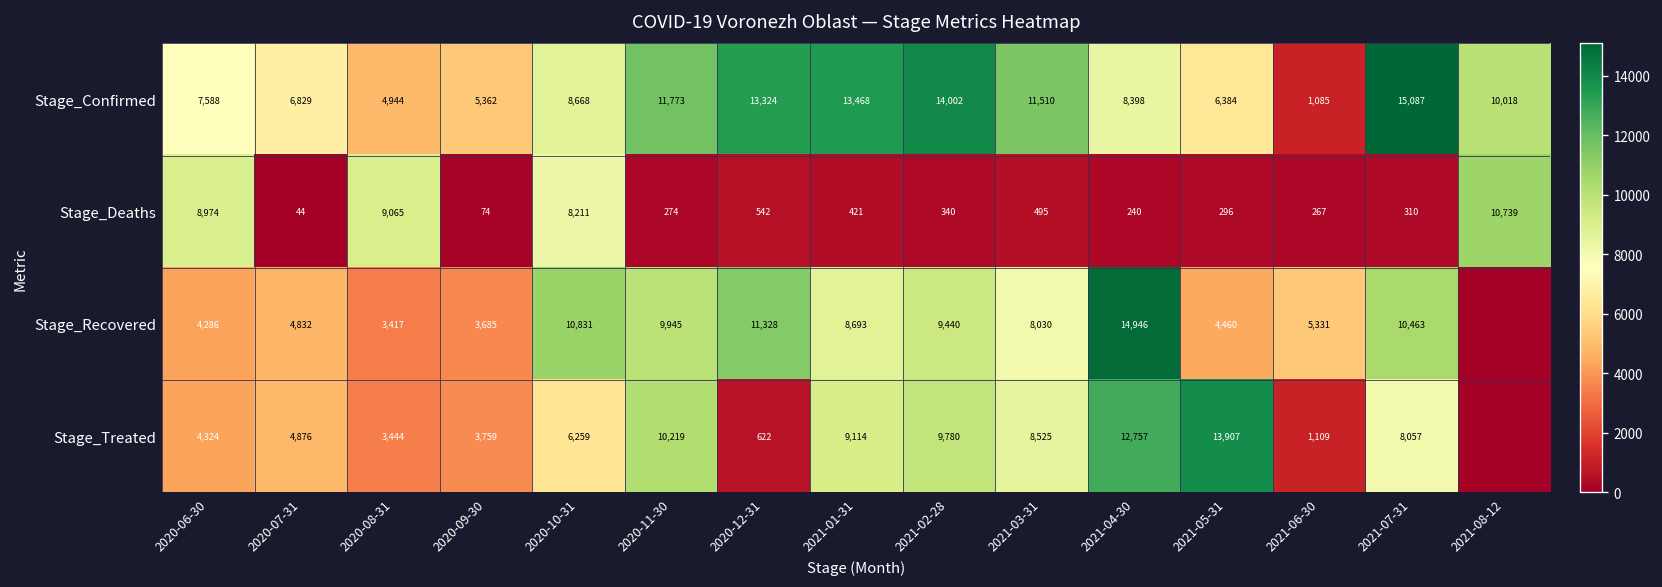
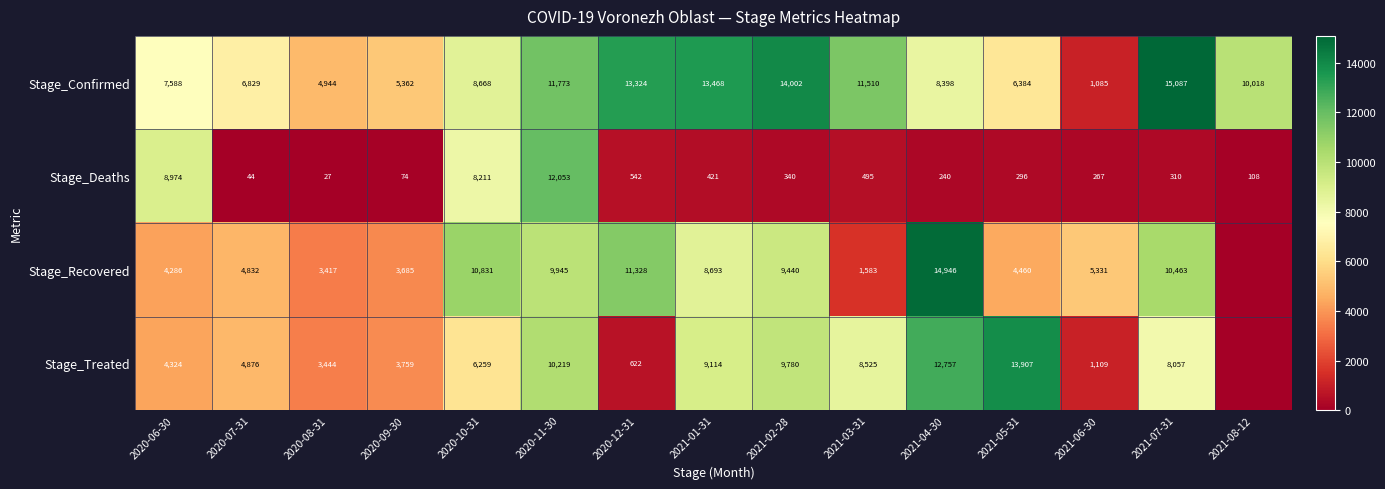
Stage_Deaths, 2020-08-31: 9,065 -> 27
Stage_Deaths, 2020-11-30: 274 -> 12,053
Stage_Deaths, 2021-08-12: 10,739 -> 108
Stage_Recovered, 2021-03-31: 8,030 -> 1,583
